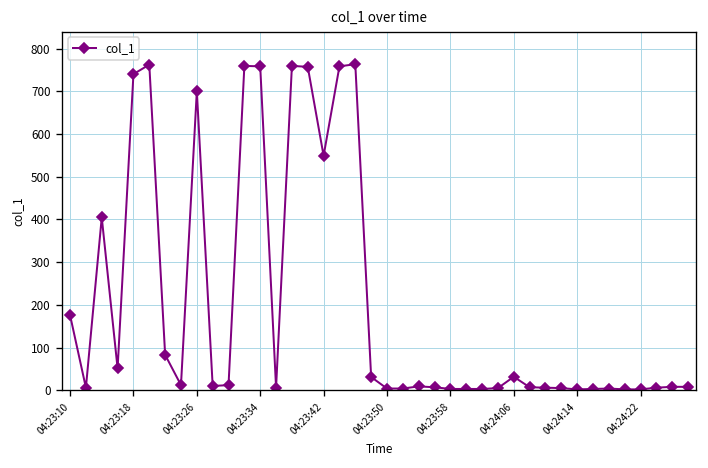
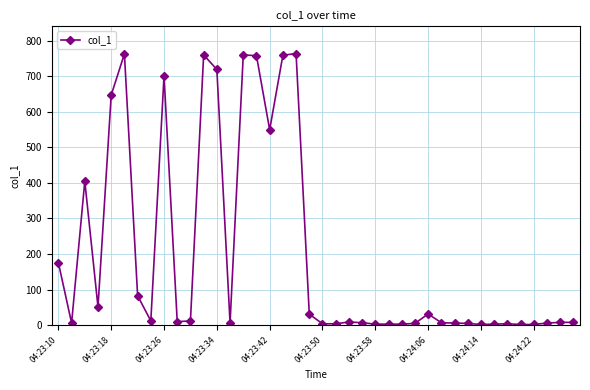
04:23:18: 740 -> 650
04:23:34: 760 -> 720
